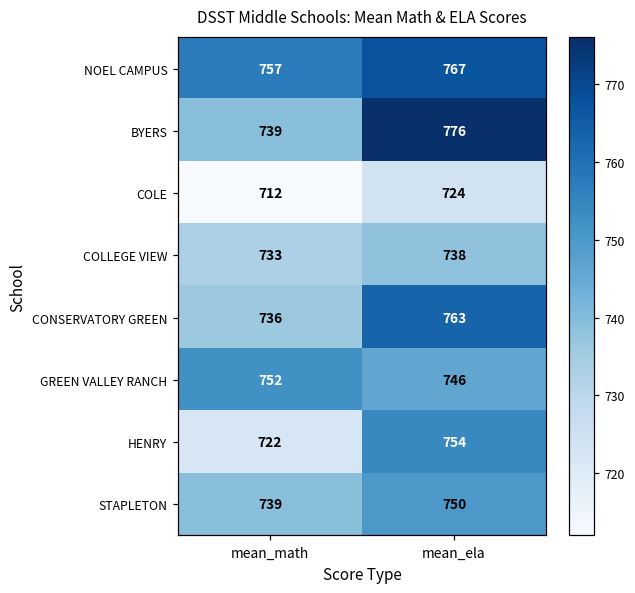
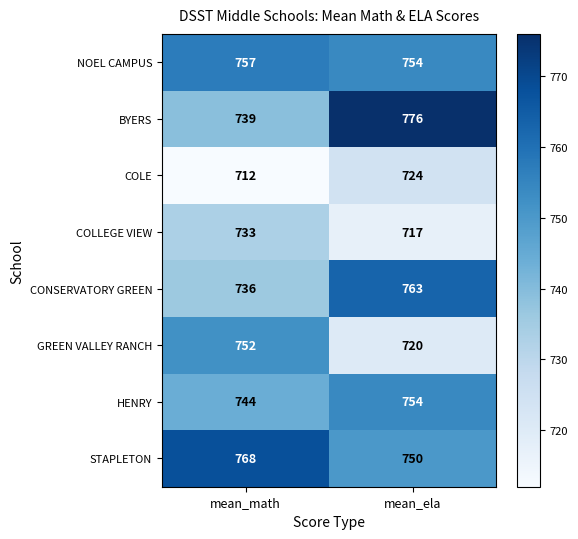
NOEL CAMPUS, mean_ela: 767 -> 754
COLLEGE VIEW, mean_ela: 738 -> 717
GREEN VALLEY RANCH, mean_ela: 746 -> 720
HENRY, mean_math: 722 -> 744
STAPLETON, mean_math: 739 -> 768
